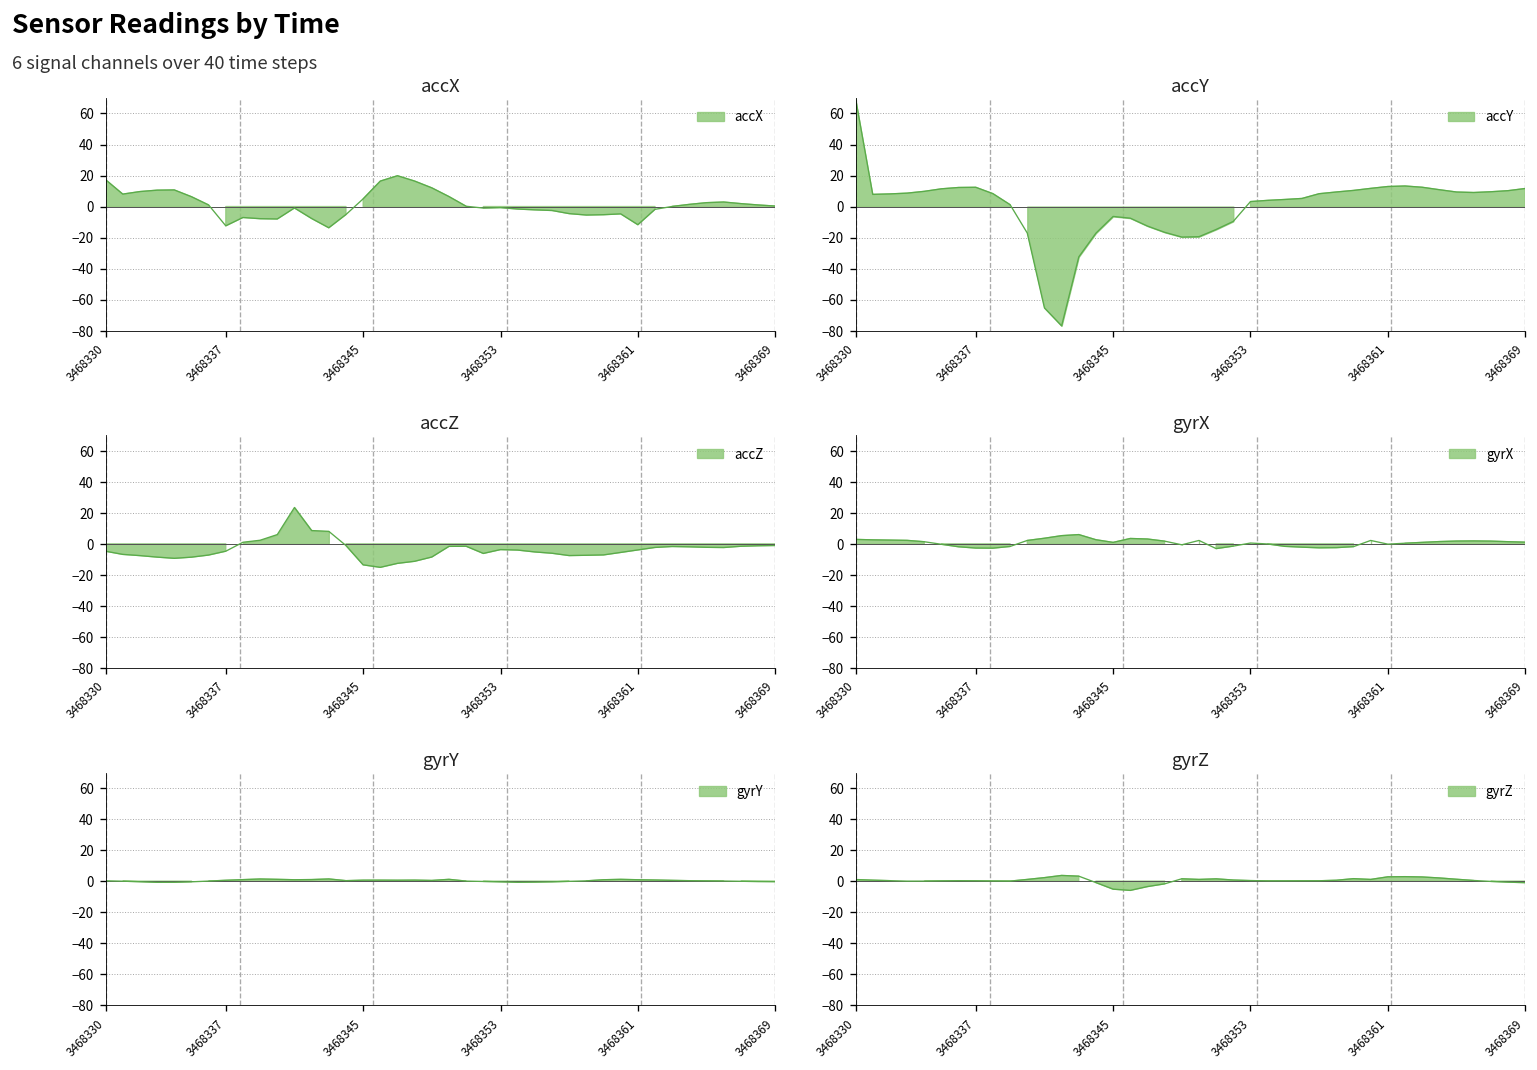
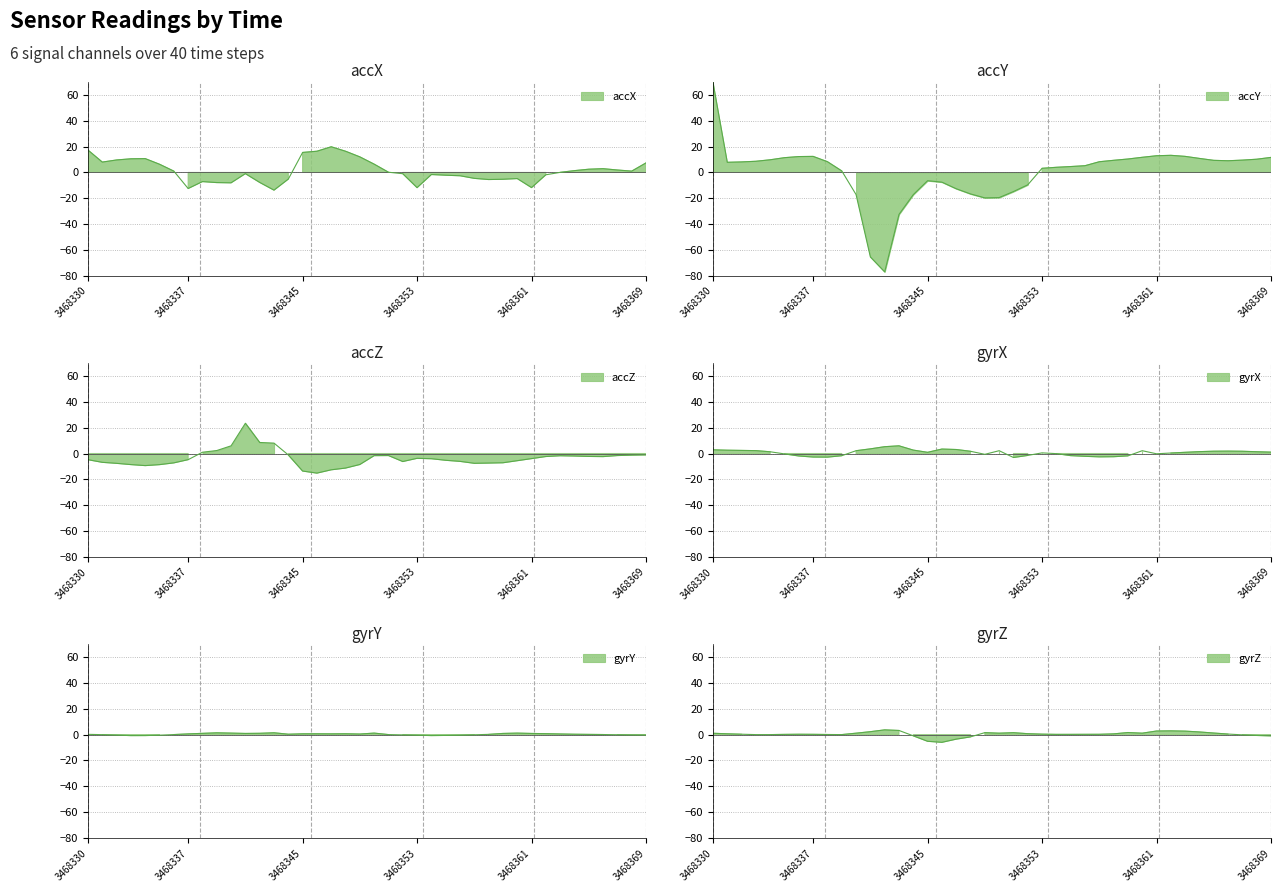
accX, 3468345: 5 -> 15
accX, 3468353: -1 -> -12
accX, 3468369: 0 -> 7
